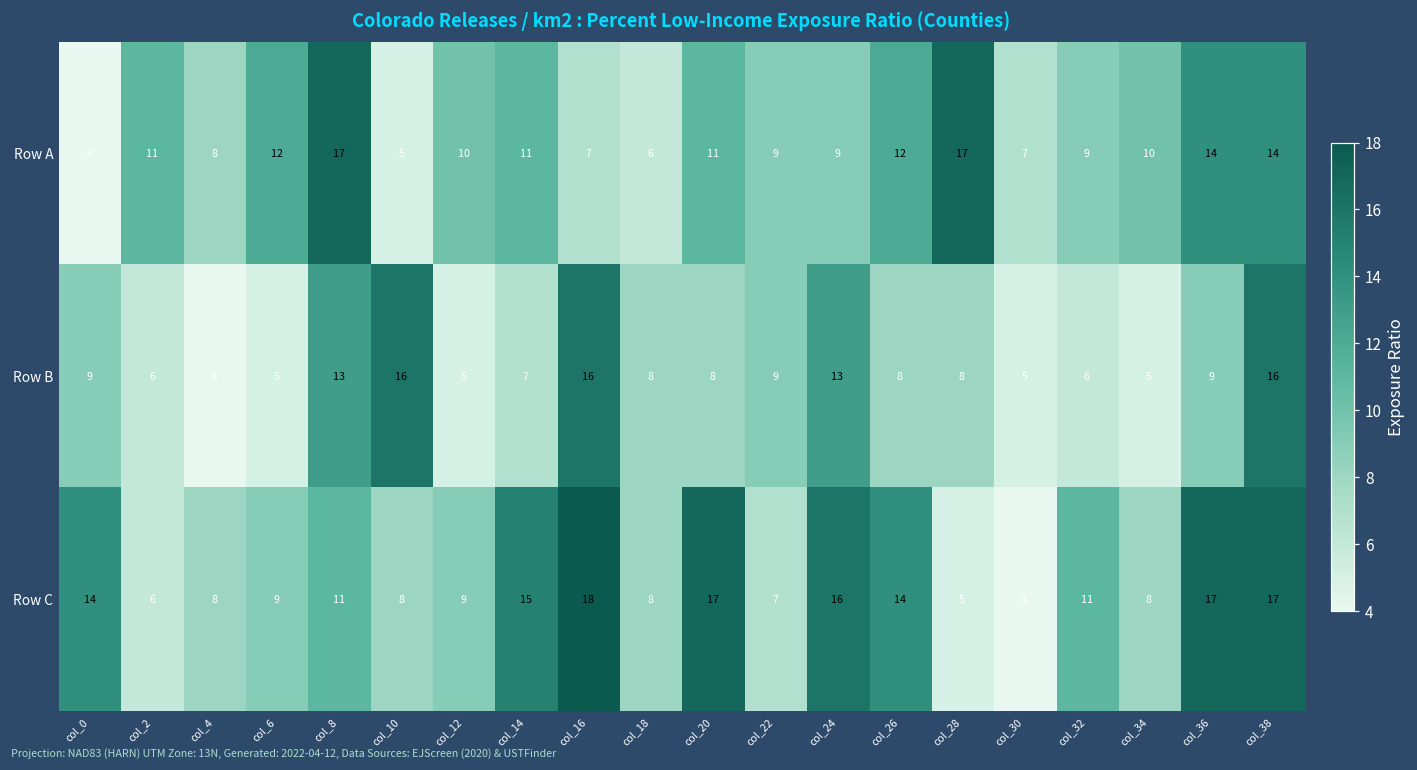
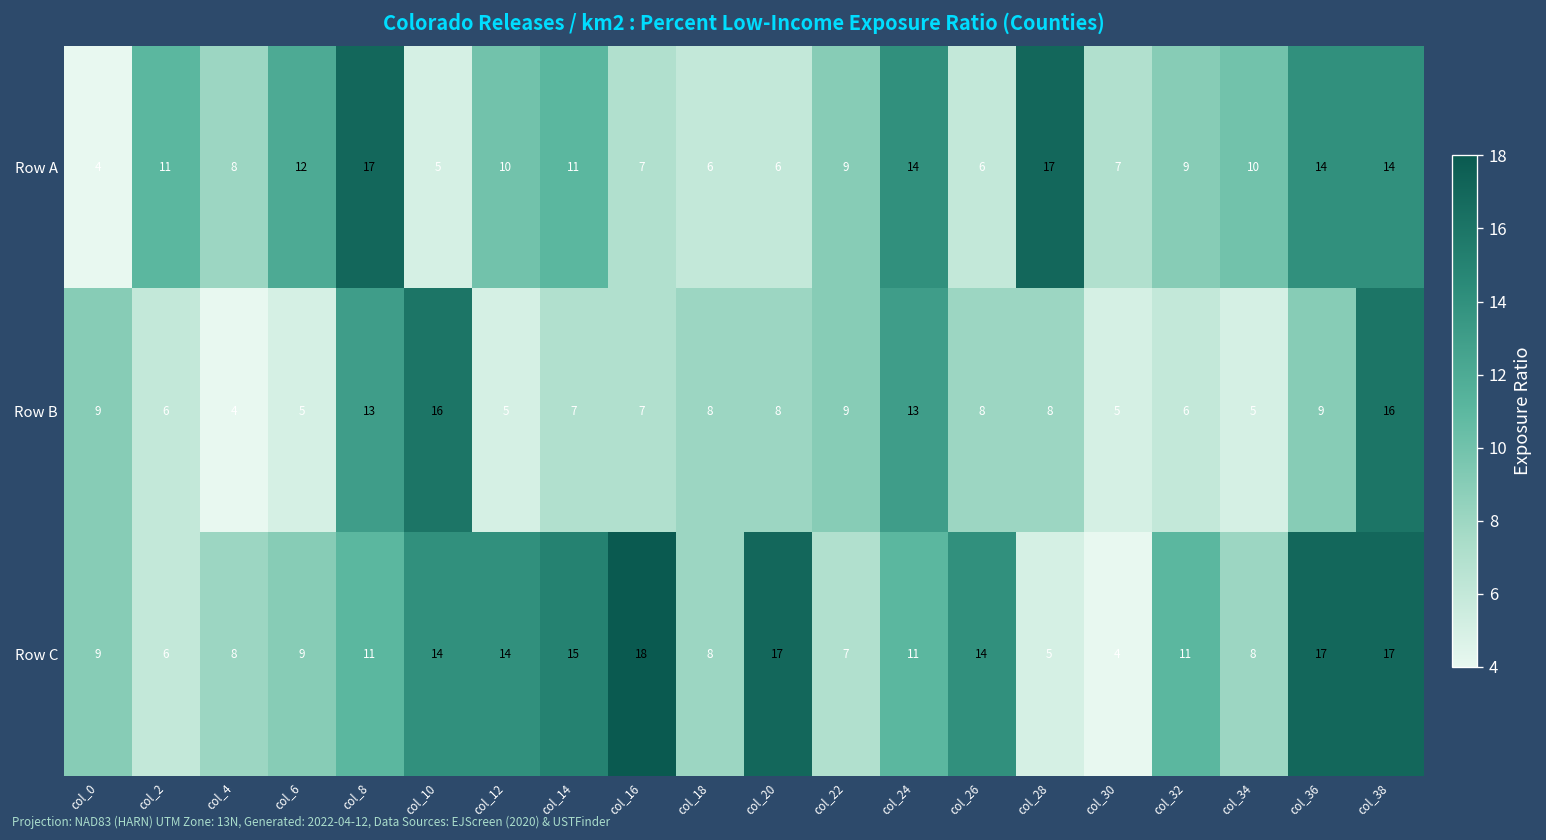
Row A, col_20: 11 -> 6
Row A, col_24: 9 -> 14
Row A, col_26: 12 -> 6
Row B, col_16: 16 -> 7
Row C, col_0: 14 -> 9
Row C, col_10: 8 -> 14
Row C, col_12: 9 -> 14
Row C, col_24: 16 -> 11
